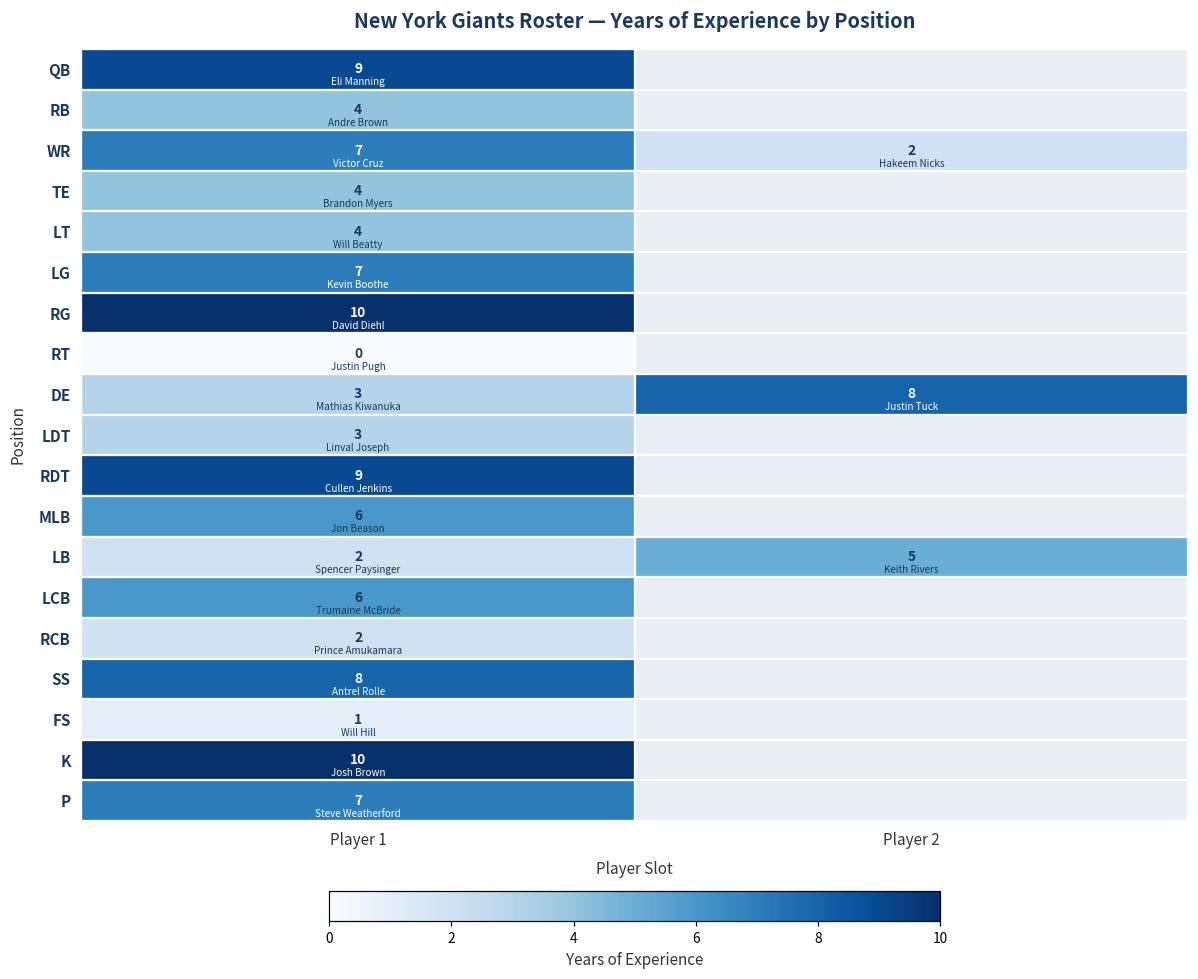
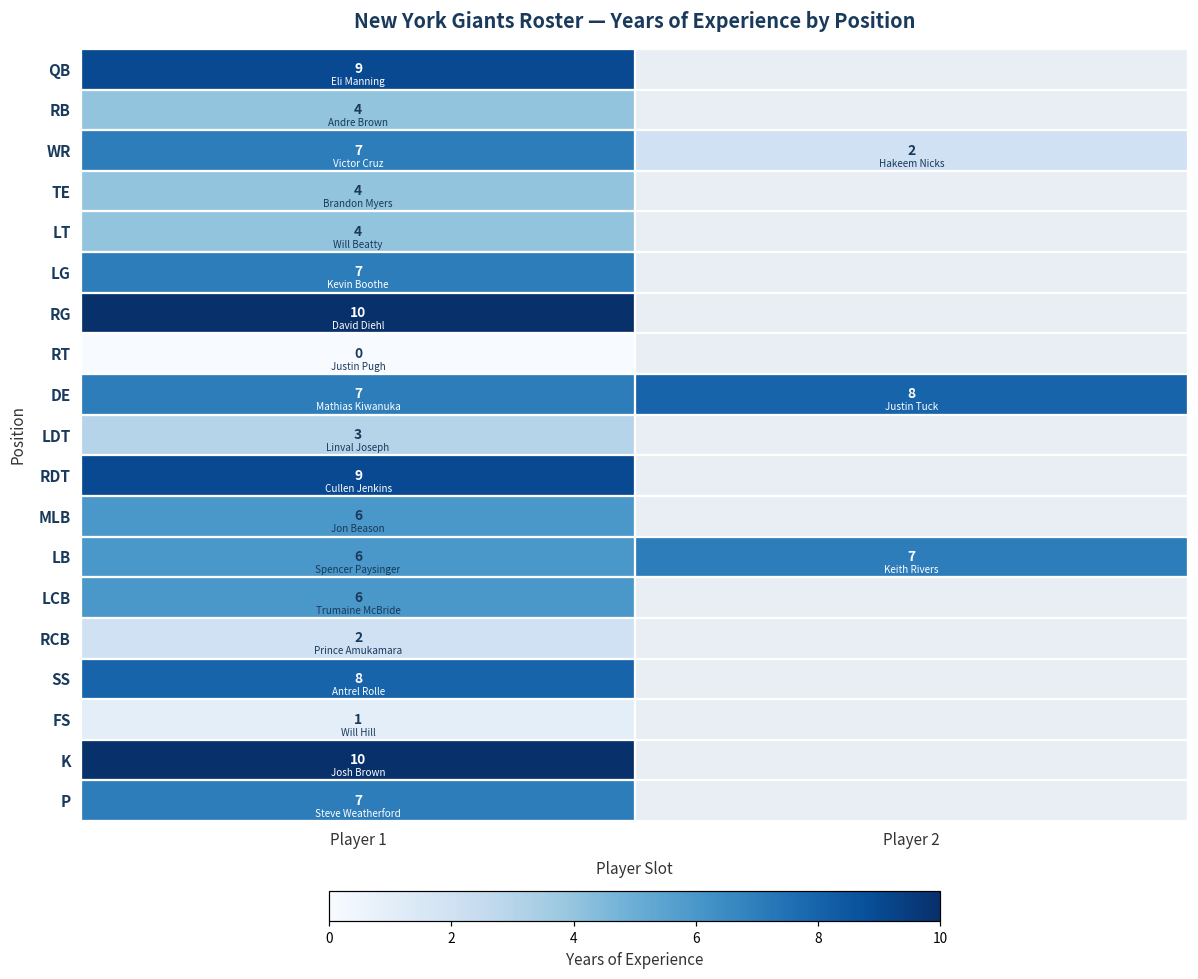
DE, Player 1: 3 -> 7
LB, Player 1: 2 -> 6
LB, Player 2: 5 -> 7
